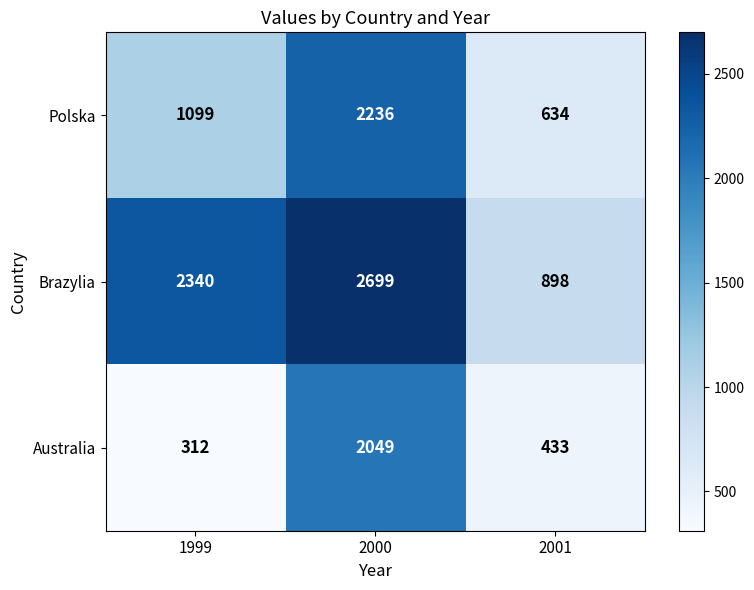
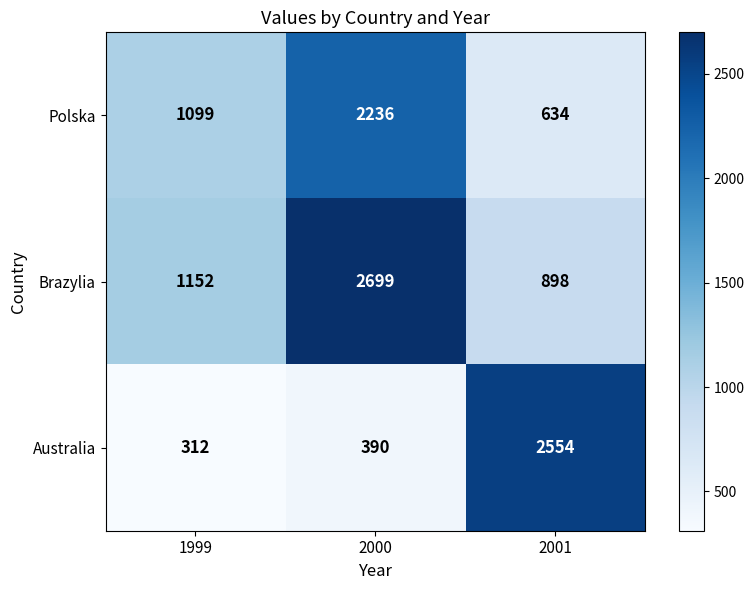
Brazylia, 1999: 2340 -> 1152
Australia, 2000: 2049 -> 390
Australia, 2001: 433 -> 2554
